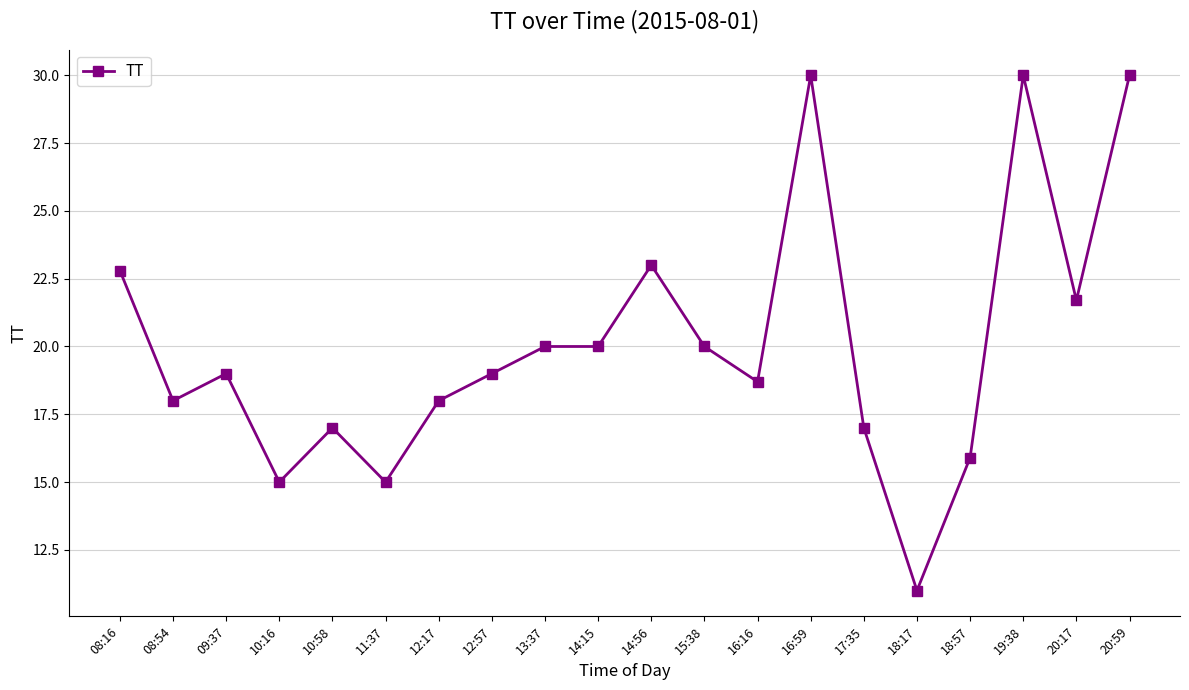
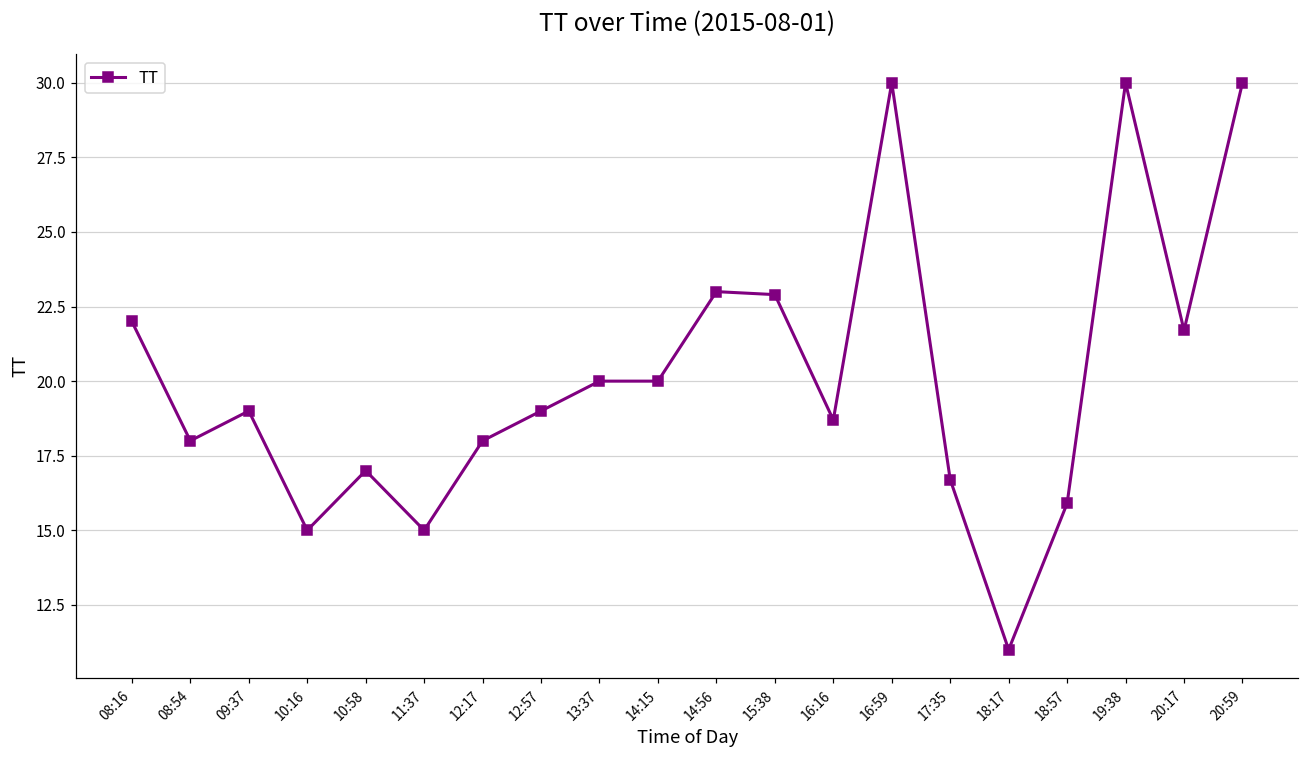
08:16: 22.8 -> 22.0
15:38: 20.0 -> 22.9
17:35: 17.0 -> 16.7
